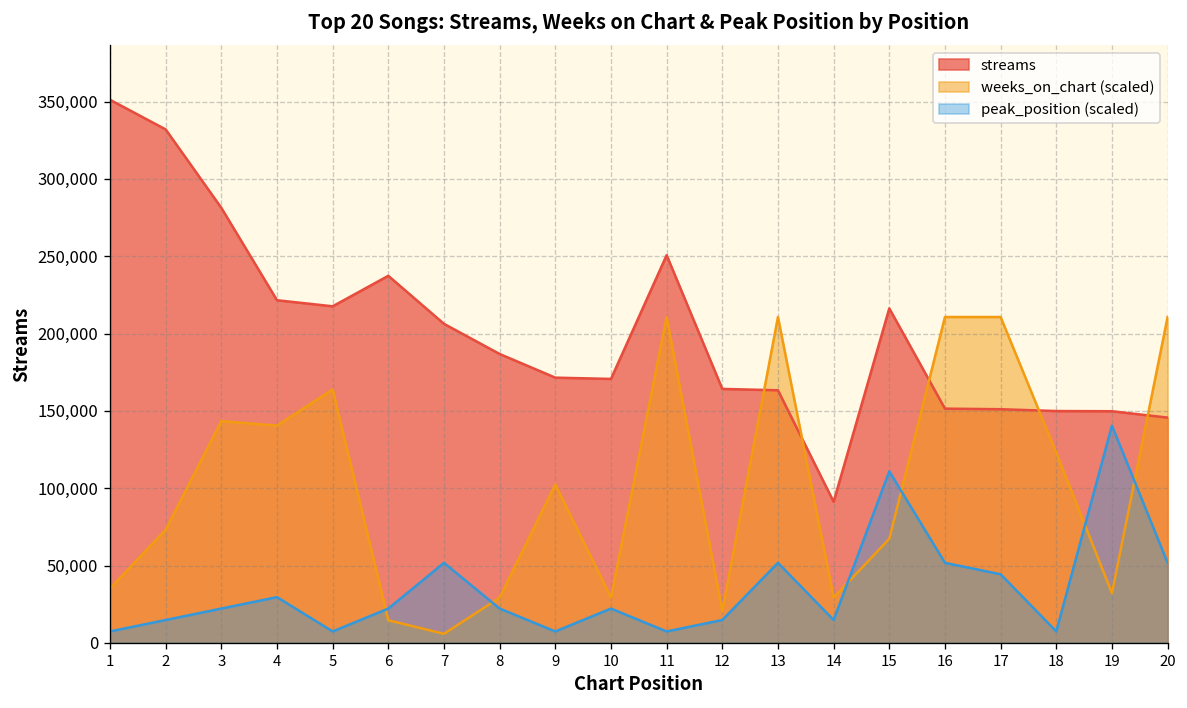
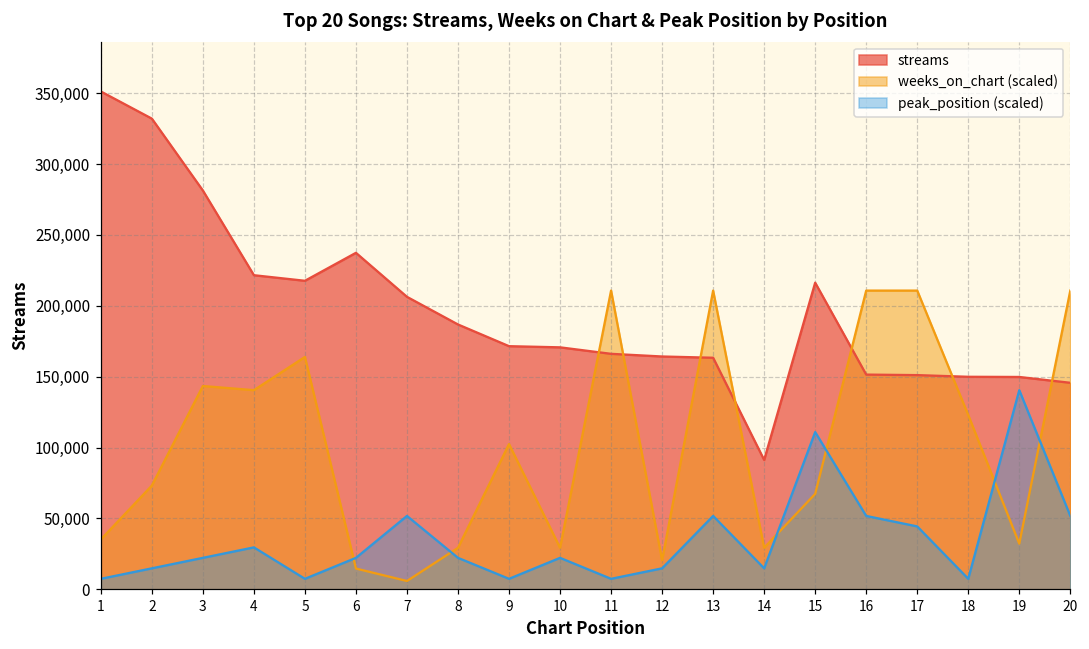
streams, 11: 251,000 -> 166,000
